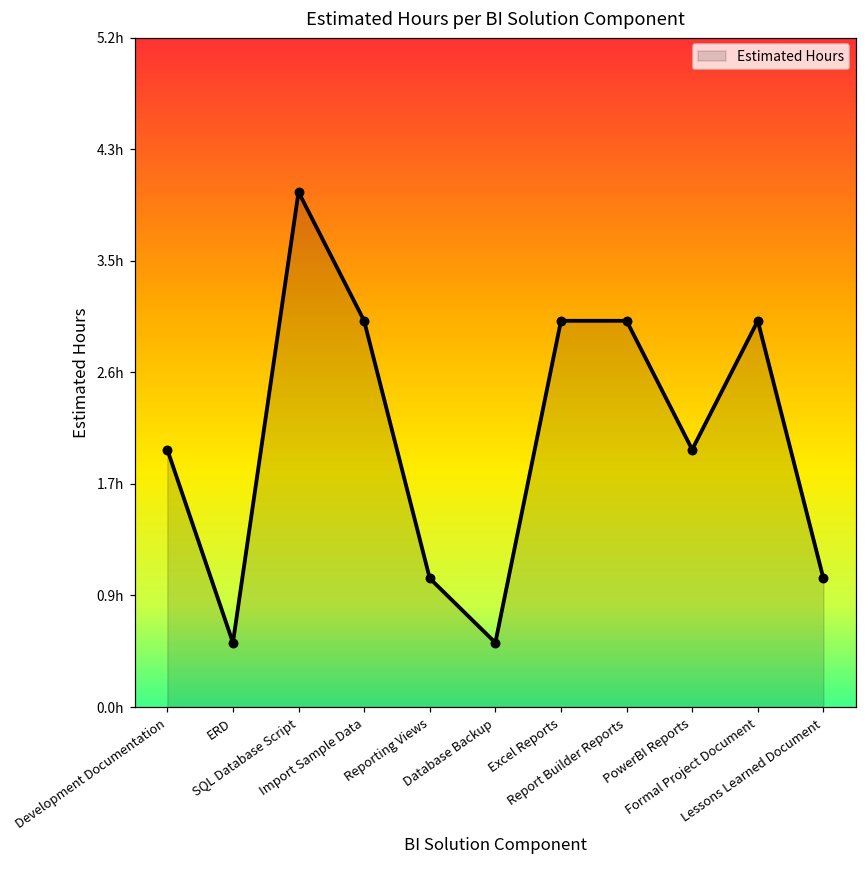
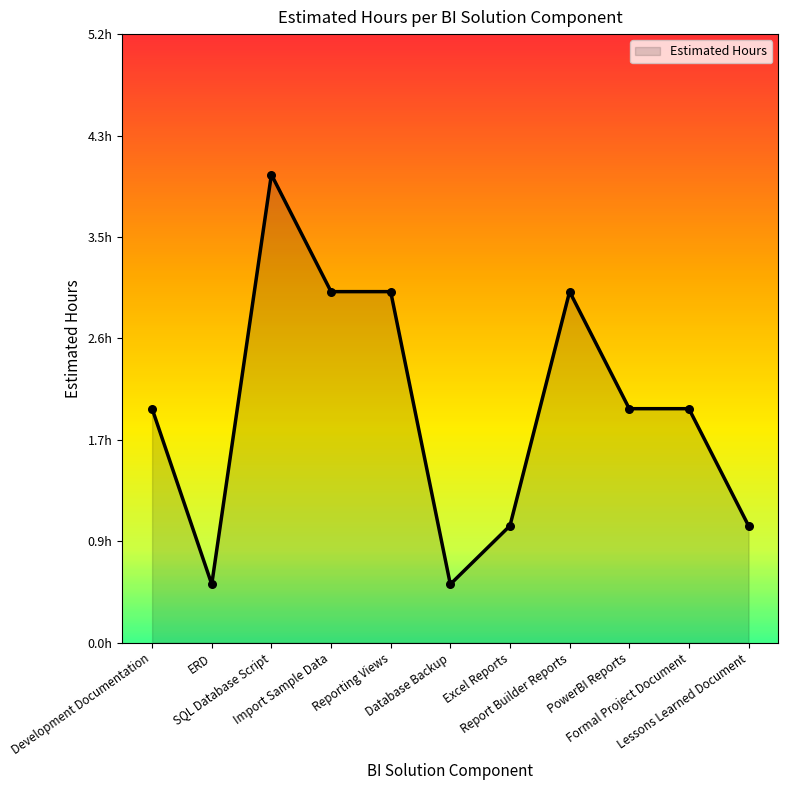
Reporting Views: 1h -> 3h
Excel Reports: 3h -> 1h
Formal Project Document: 3h -> 2h
